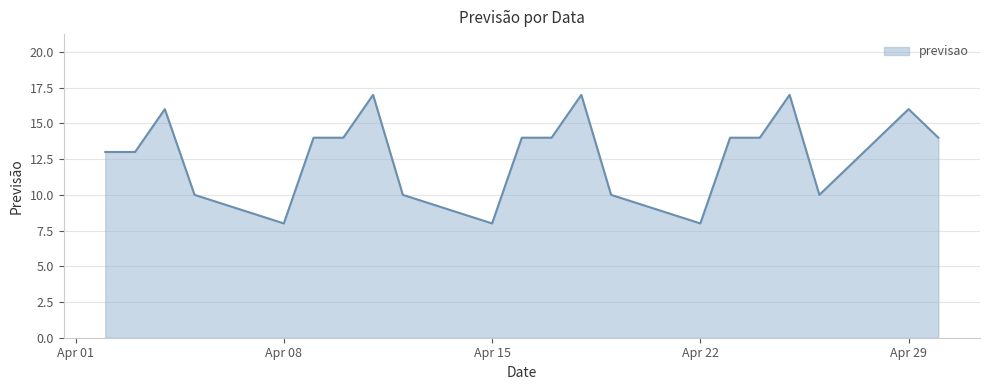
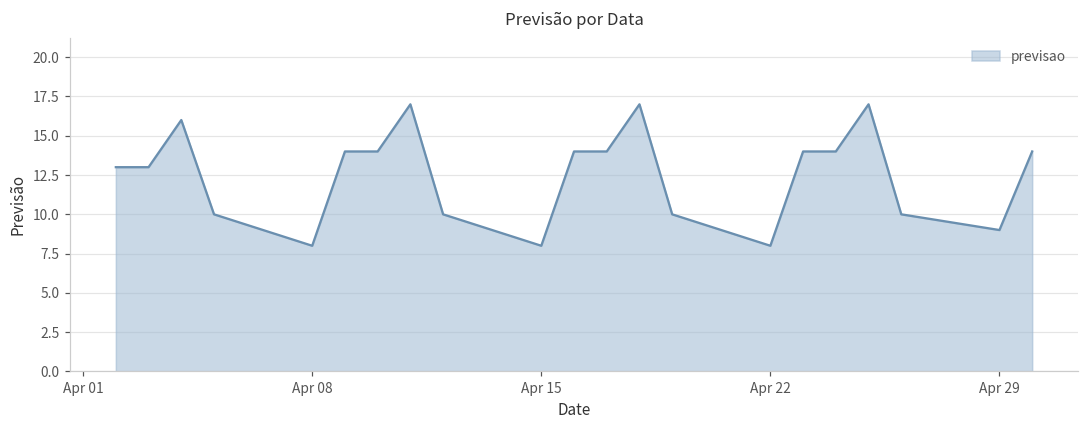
Apr 29: 16 -> 9
